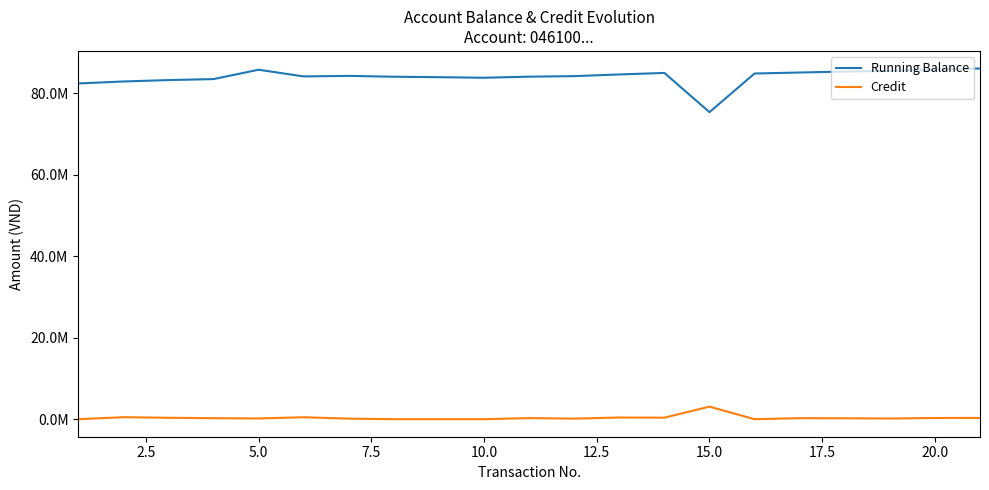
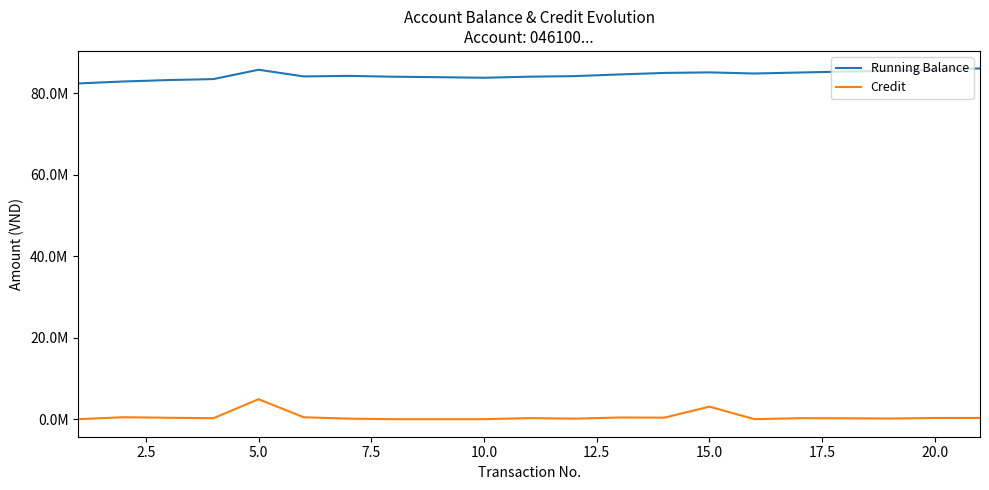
Credit, 5.0: 0 -> 5000000
Running Balance, 15.0: 75000000 -> 85000000
